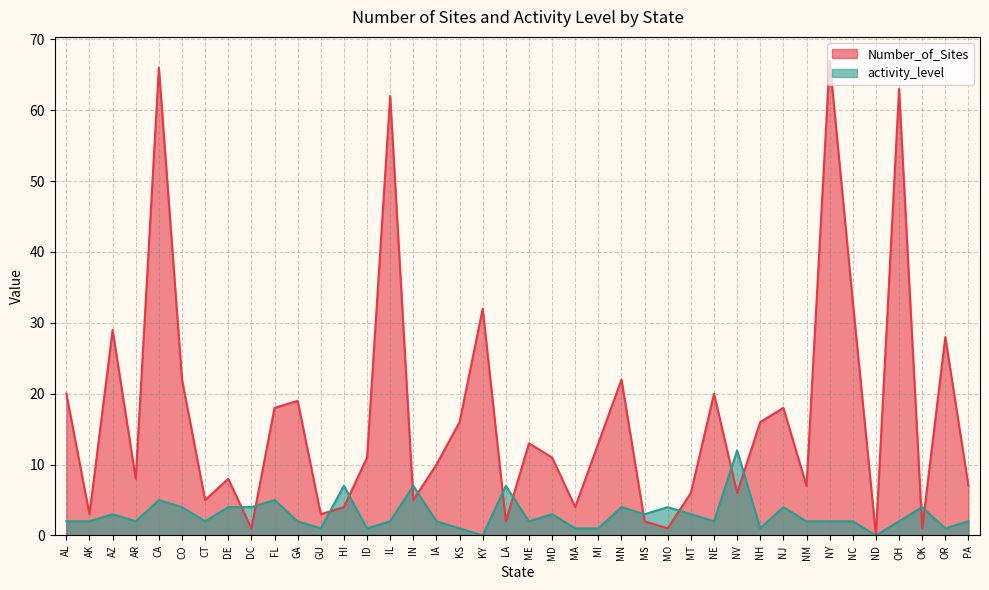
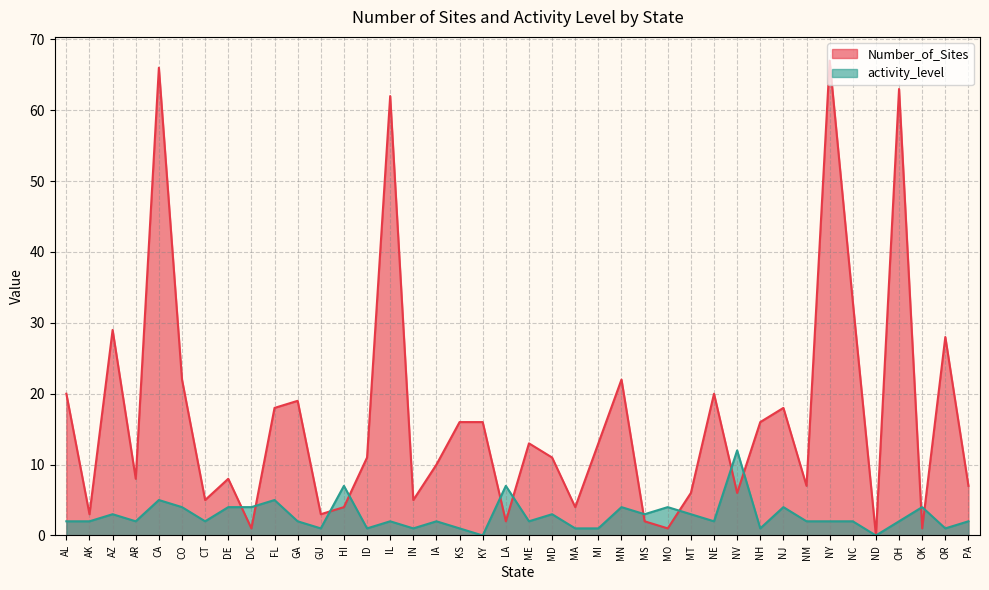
activity_level, IN: 7 -> 1
Number_of_Sites, KY: 32 -> 16
